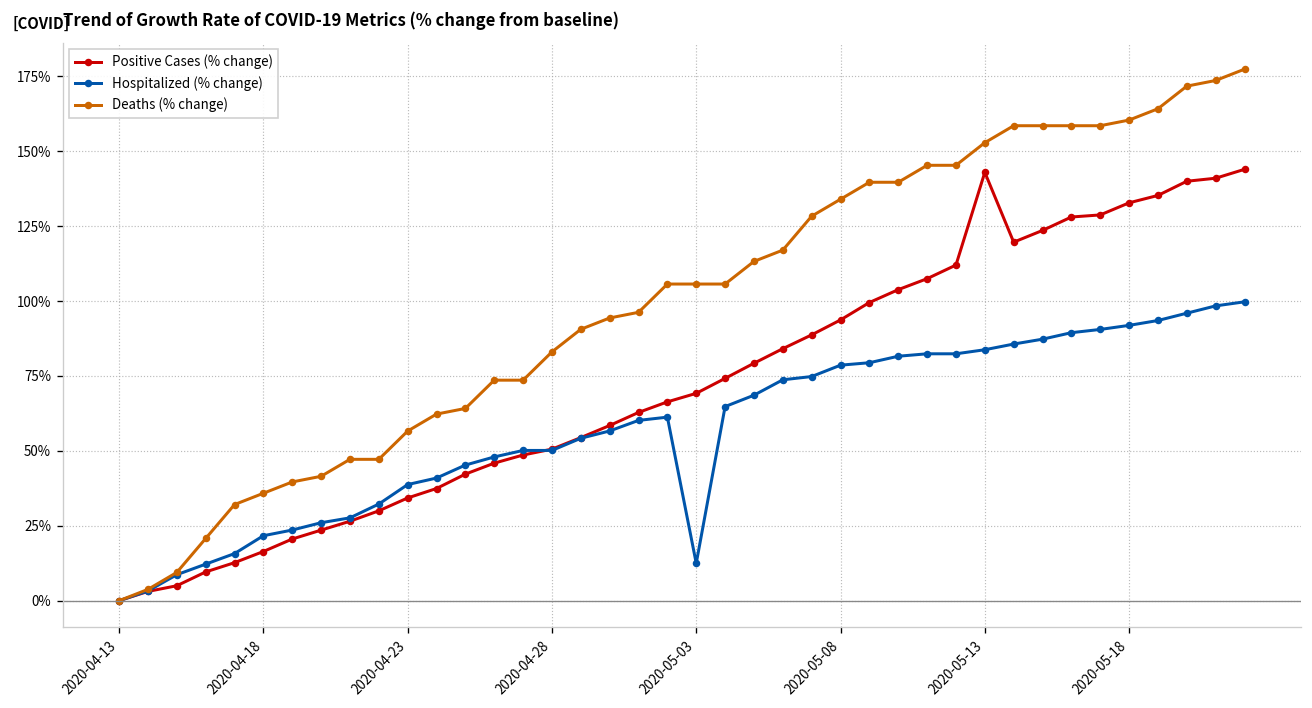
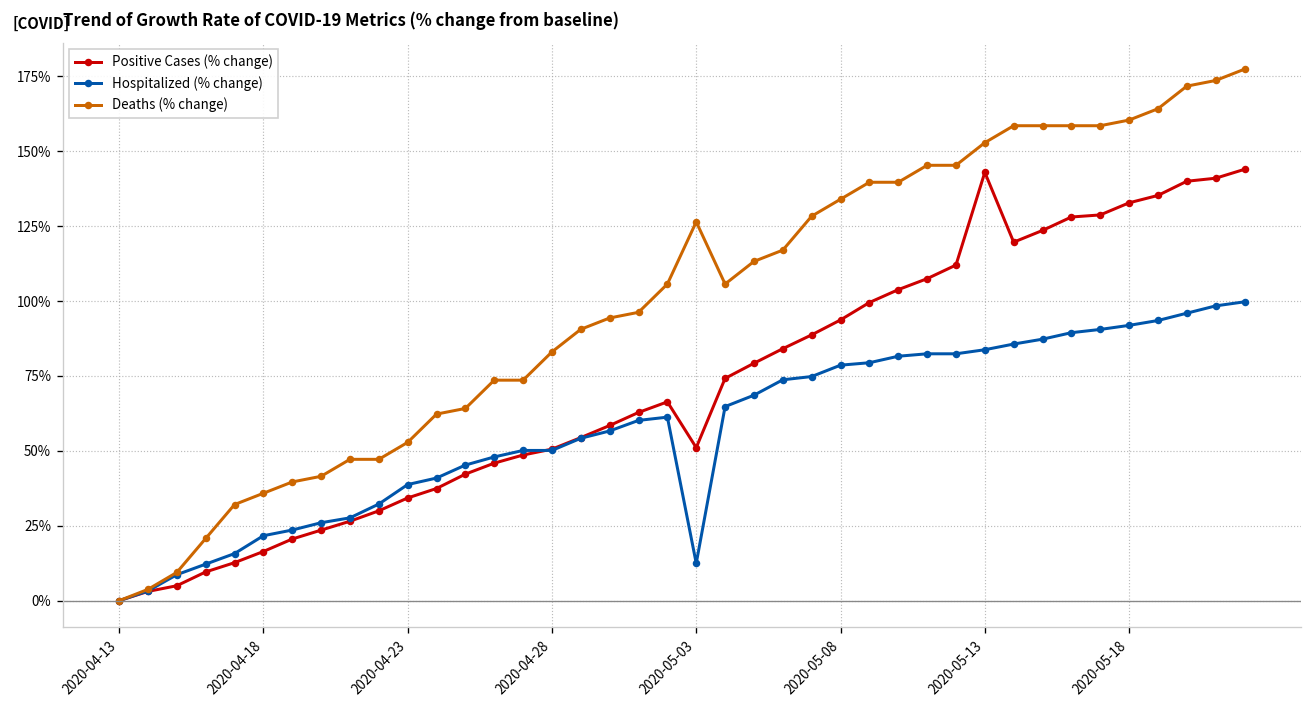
Deaths (% change), 2020-04-23: 57% -> 53%
Positive Cases (% change), 2020-05-03: 69% -> 51%
Deaths (% change), 2020-05-03: 106% -> 126%
